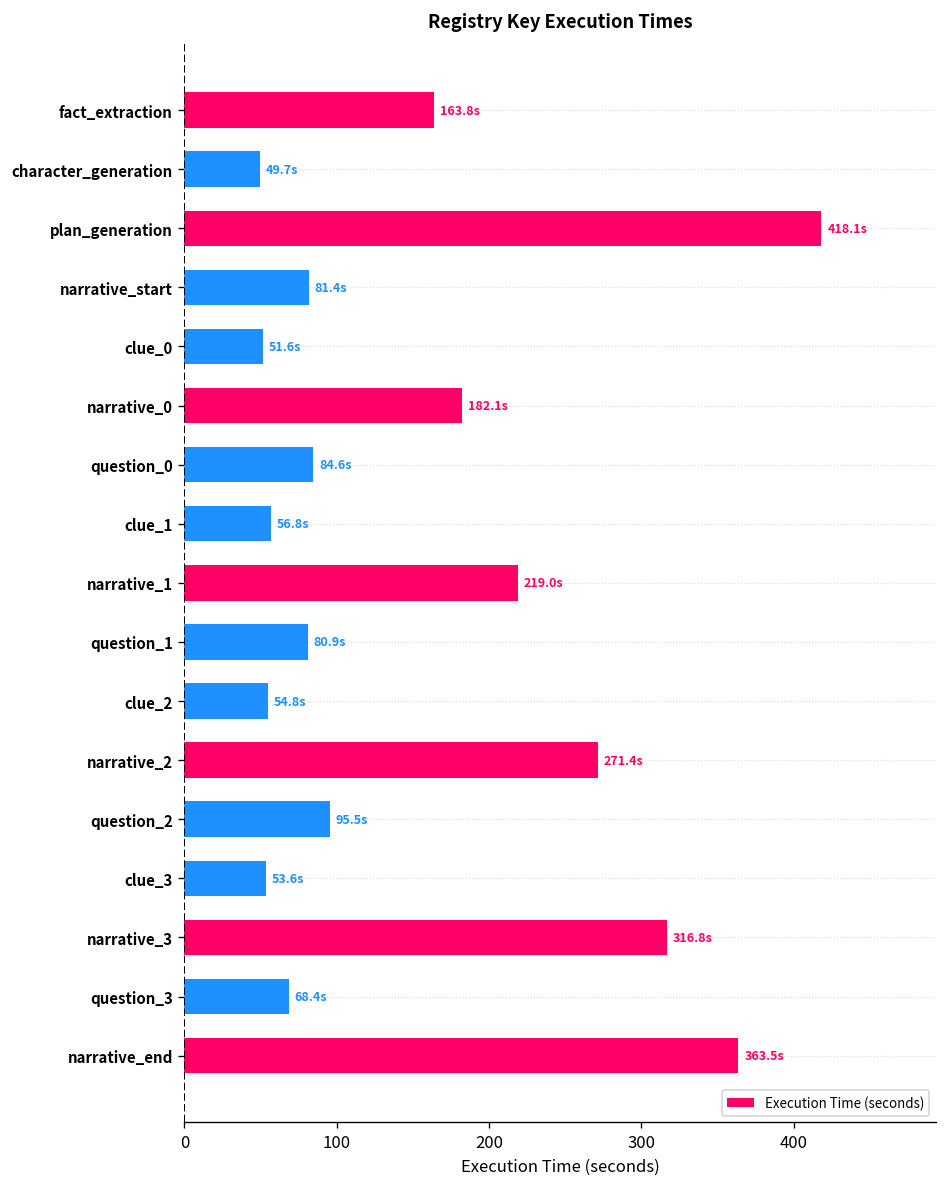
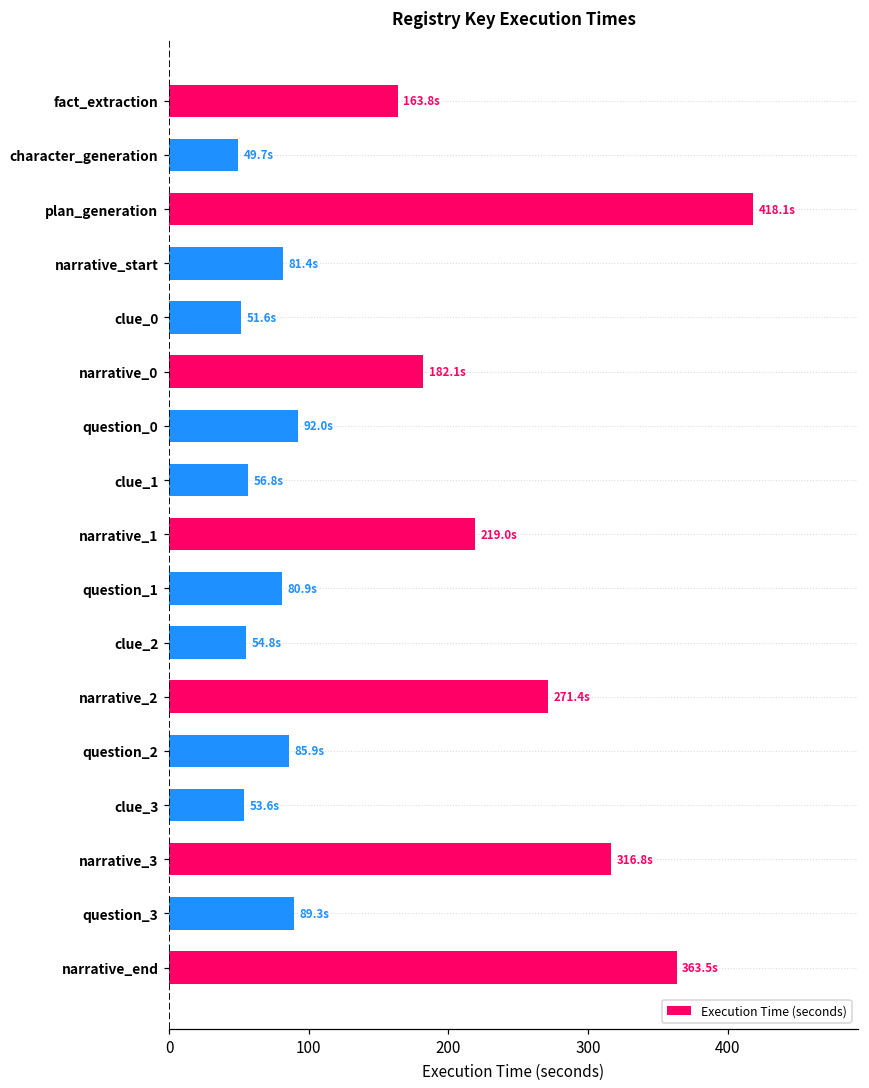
question_0: 84.6s -> 92.0s
question_2: 95.5s -> 85.9s
question_3: 68.4s -> 89.3s
